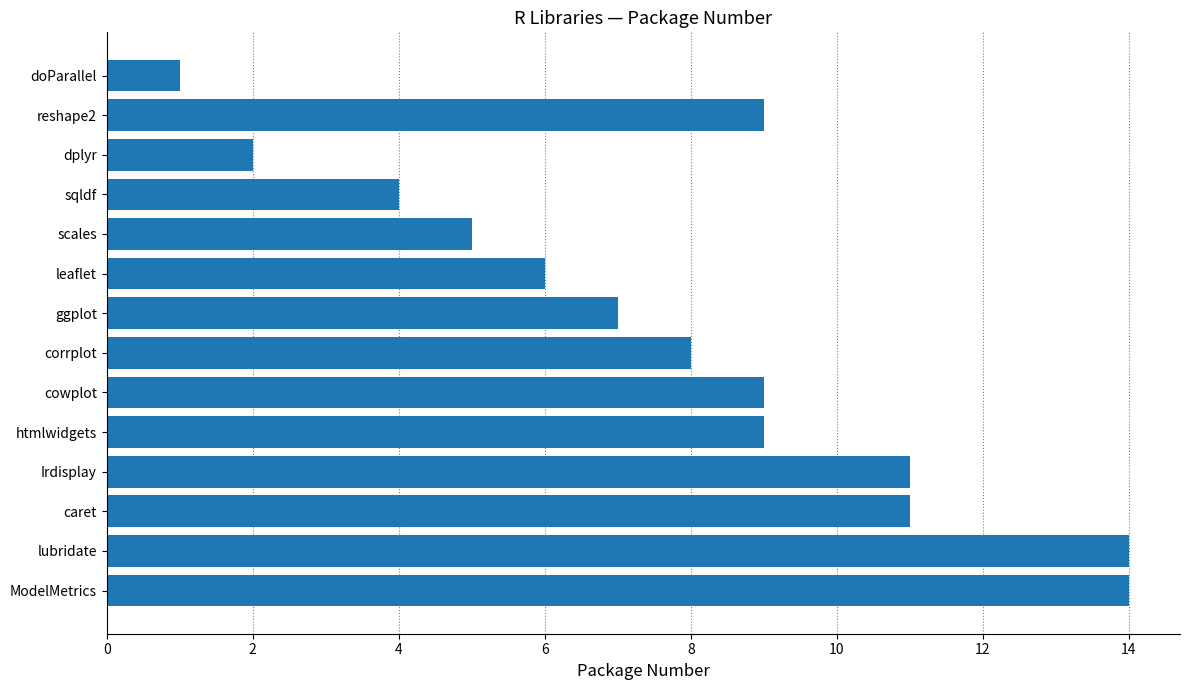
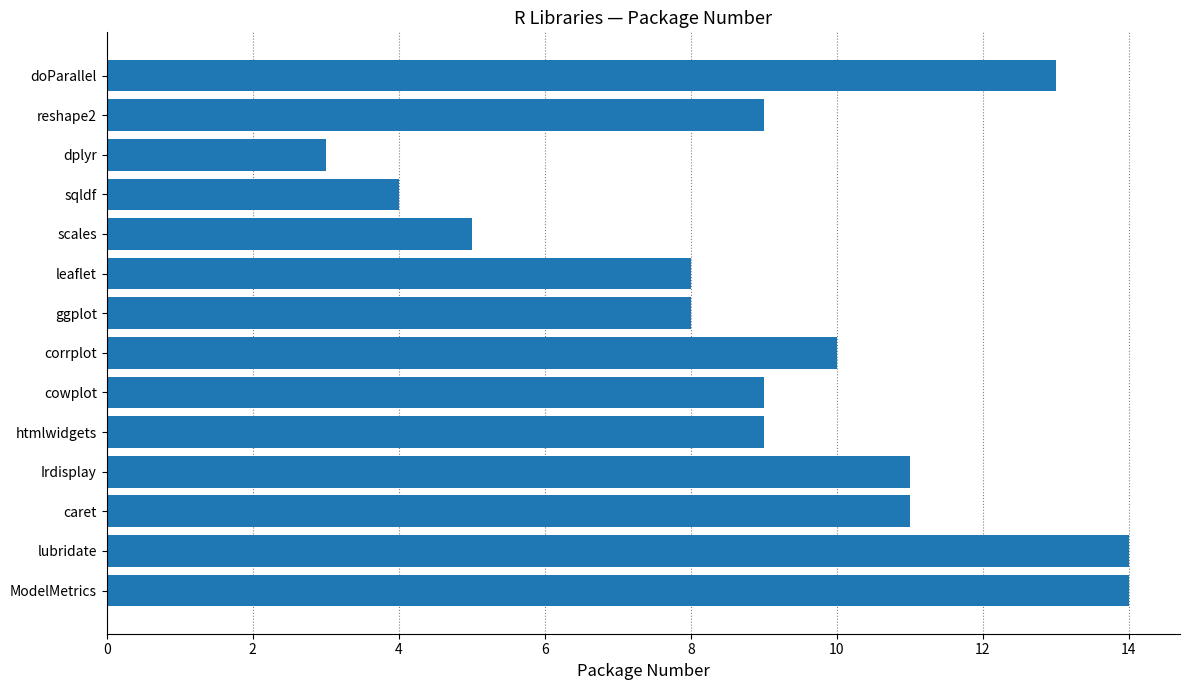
doParallel: 1 -> 13
dplyr: 2 -> 3
leaflet: 6 -> 8
ggplot: 7 -> 8
corrplot: 8 -> 10
